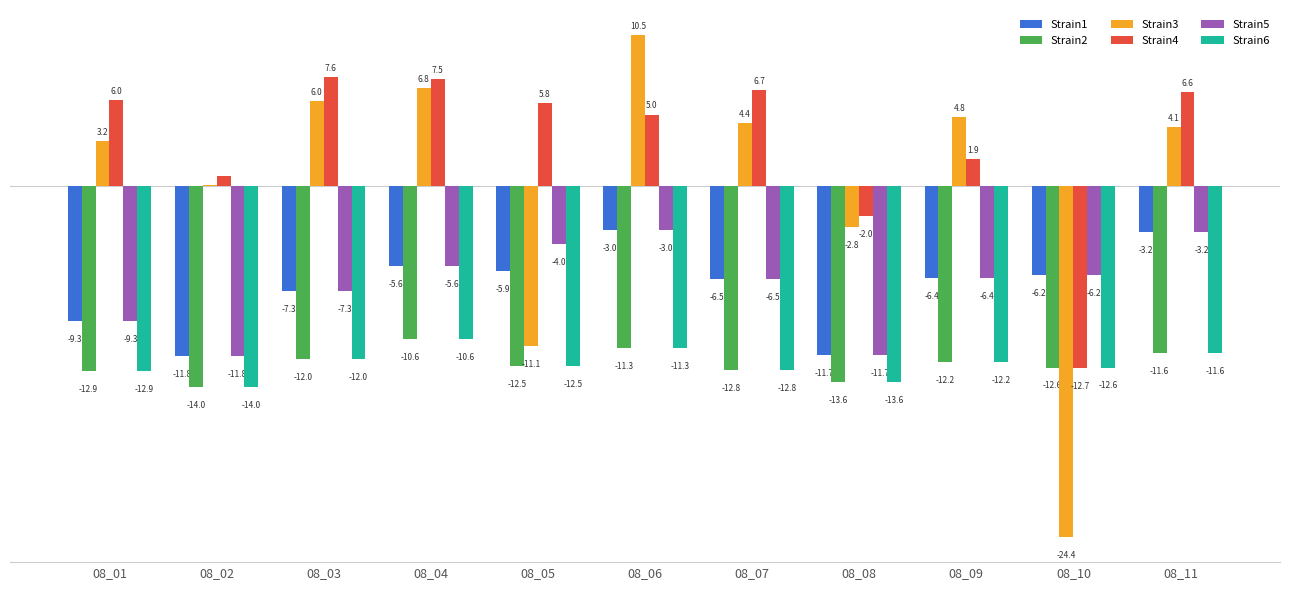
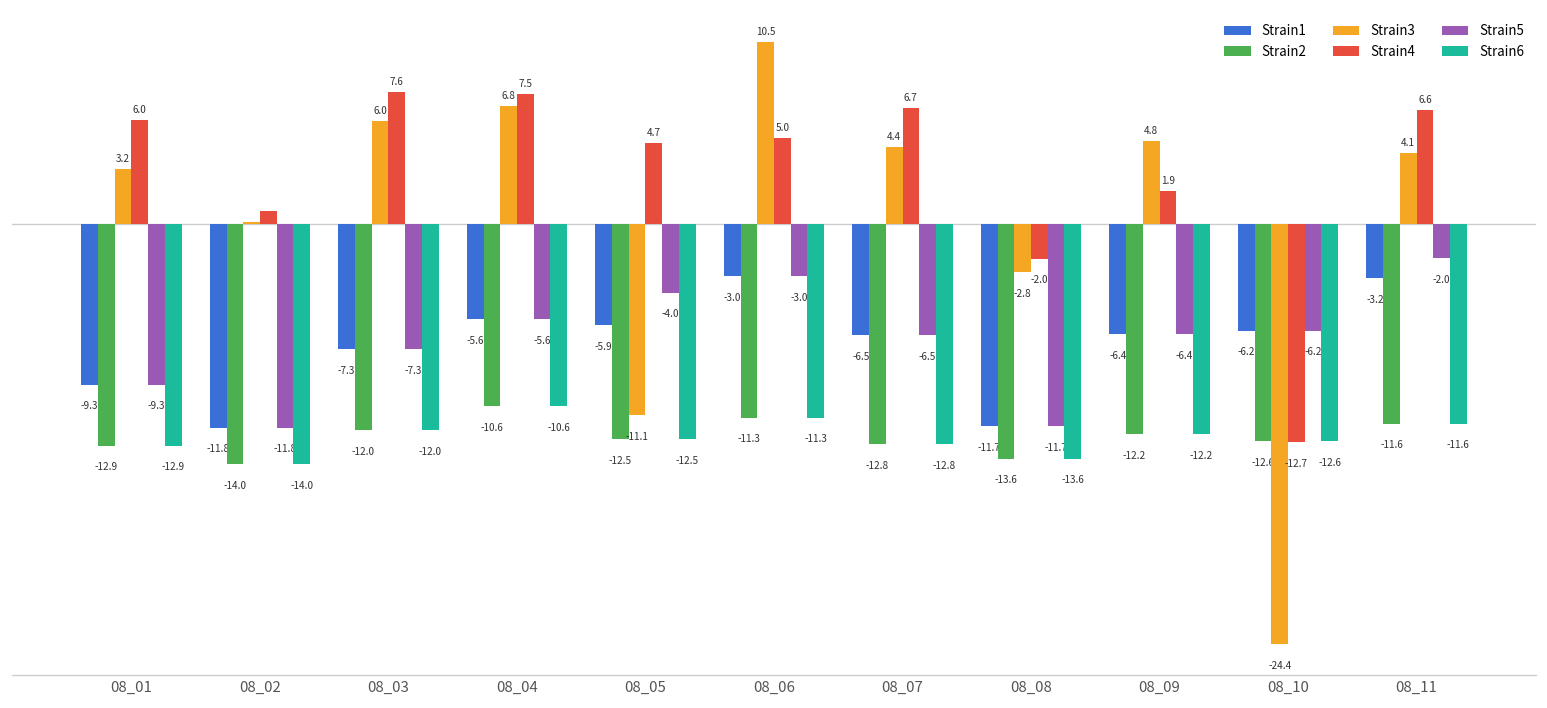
Strain4, 08_05: 5.8 -> 4.7
Strain5, 08_11: -3.2 -> -2.0
